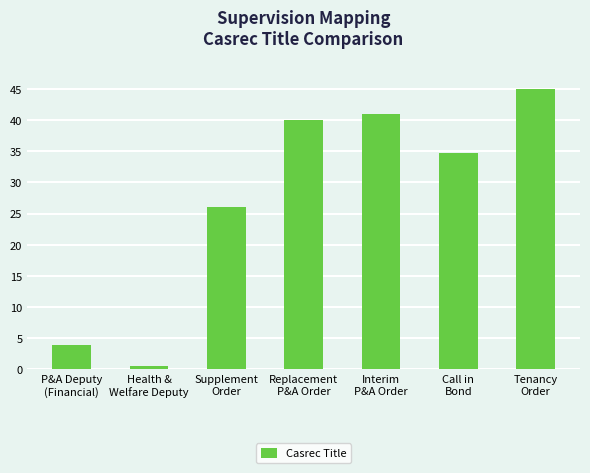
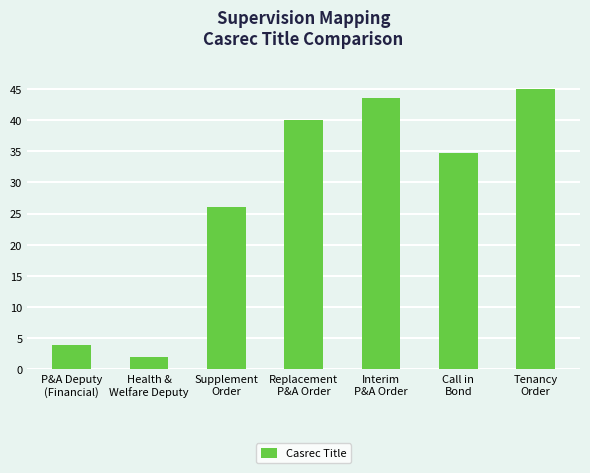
Health & Welfare Deputy: 1 -> 2
Interim P&A Order: 41 -> 44
